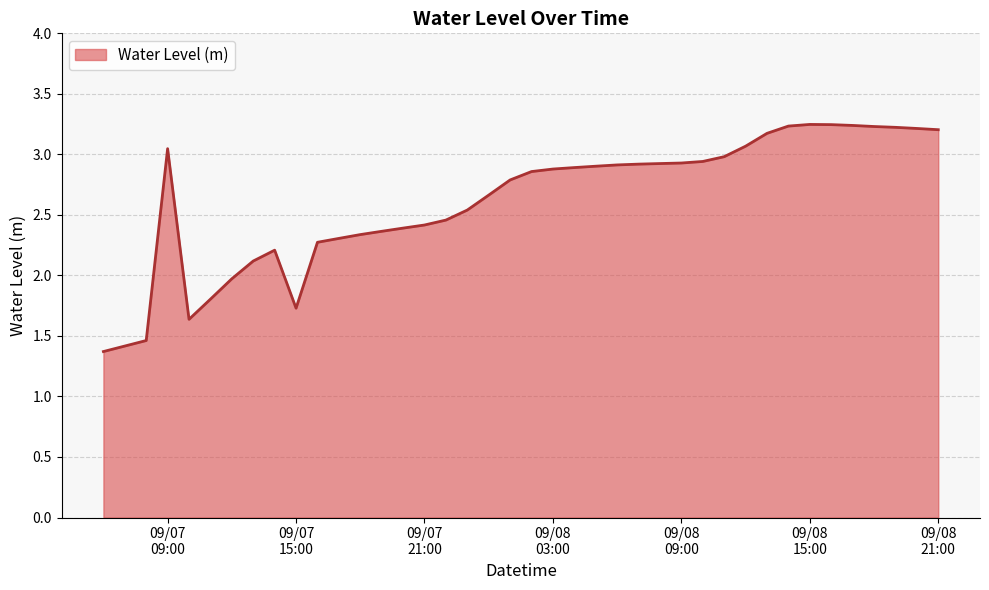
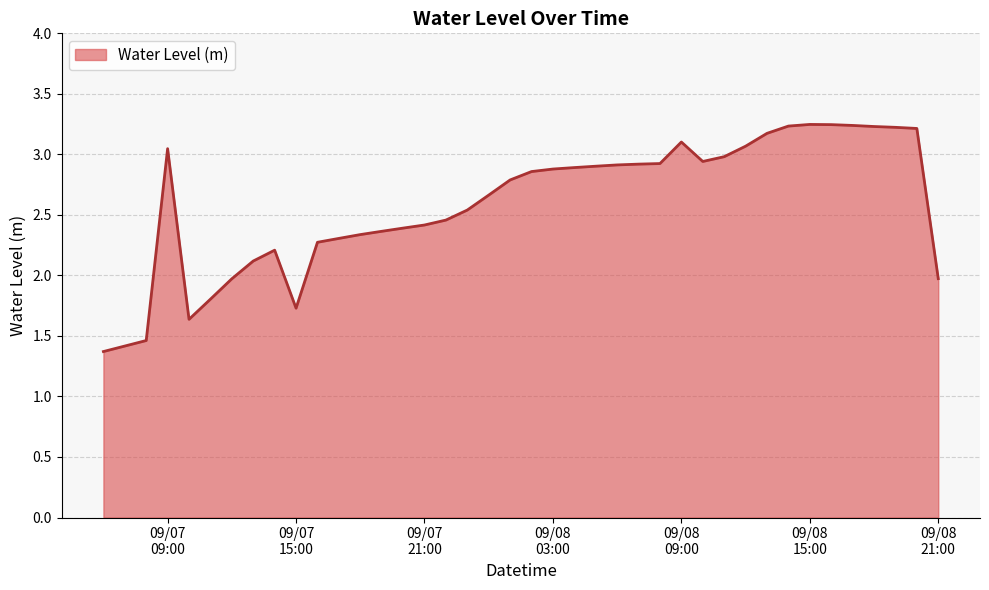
09/08 09:00: 2.93 -> 3.10
09/08 21:00: 3.20 -> 1.97
